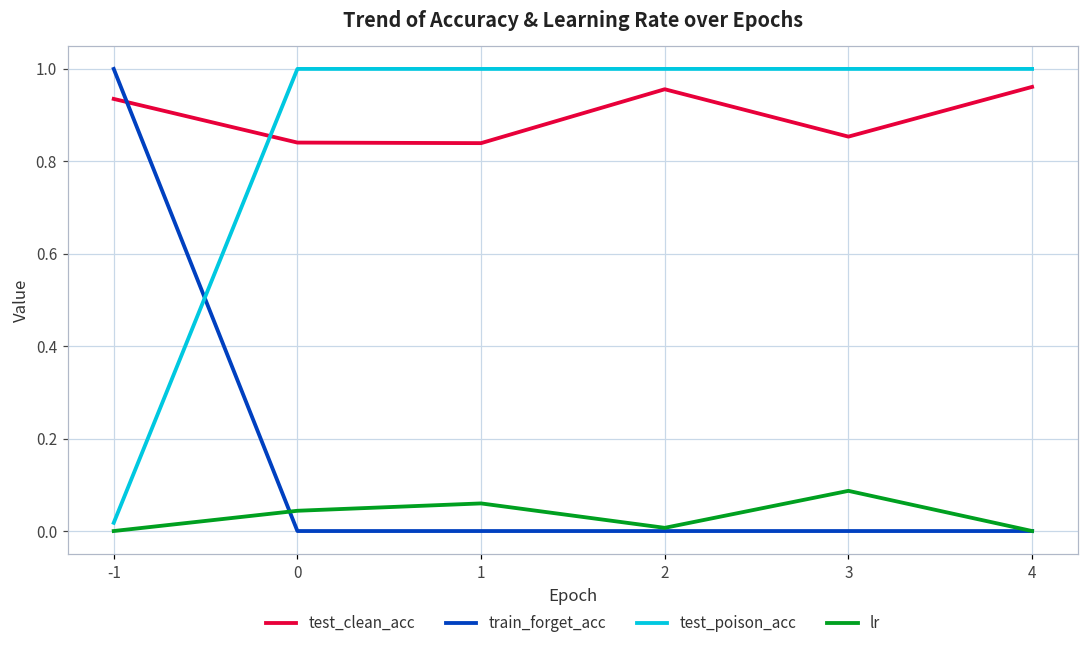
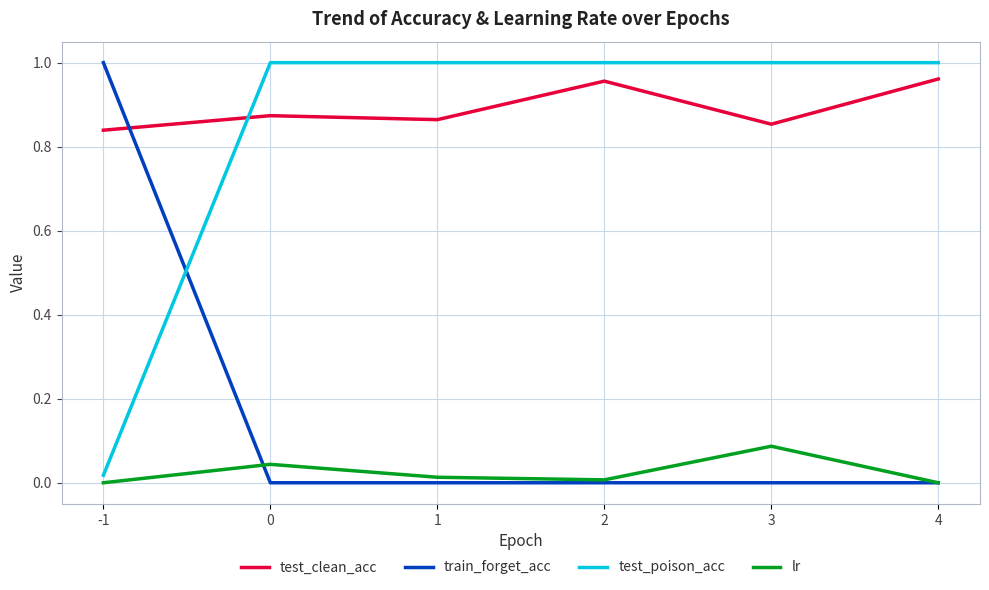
test_clean_acc, -1: 0.94 -> 0.84
test_clean_acc, 0: 0.84 -> 0.87
test_clean_acc, 1: 0.84 -> 0.86
lr, 1: 0.06 -> 0.01
